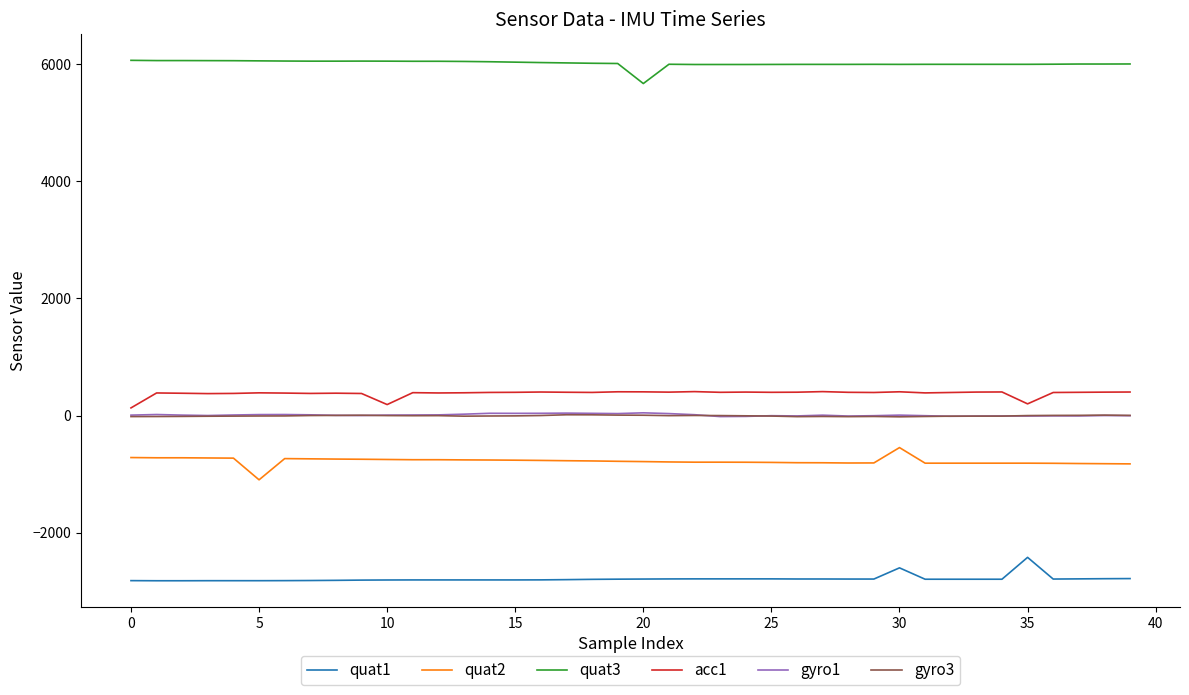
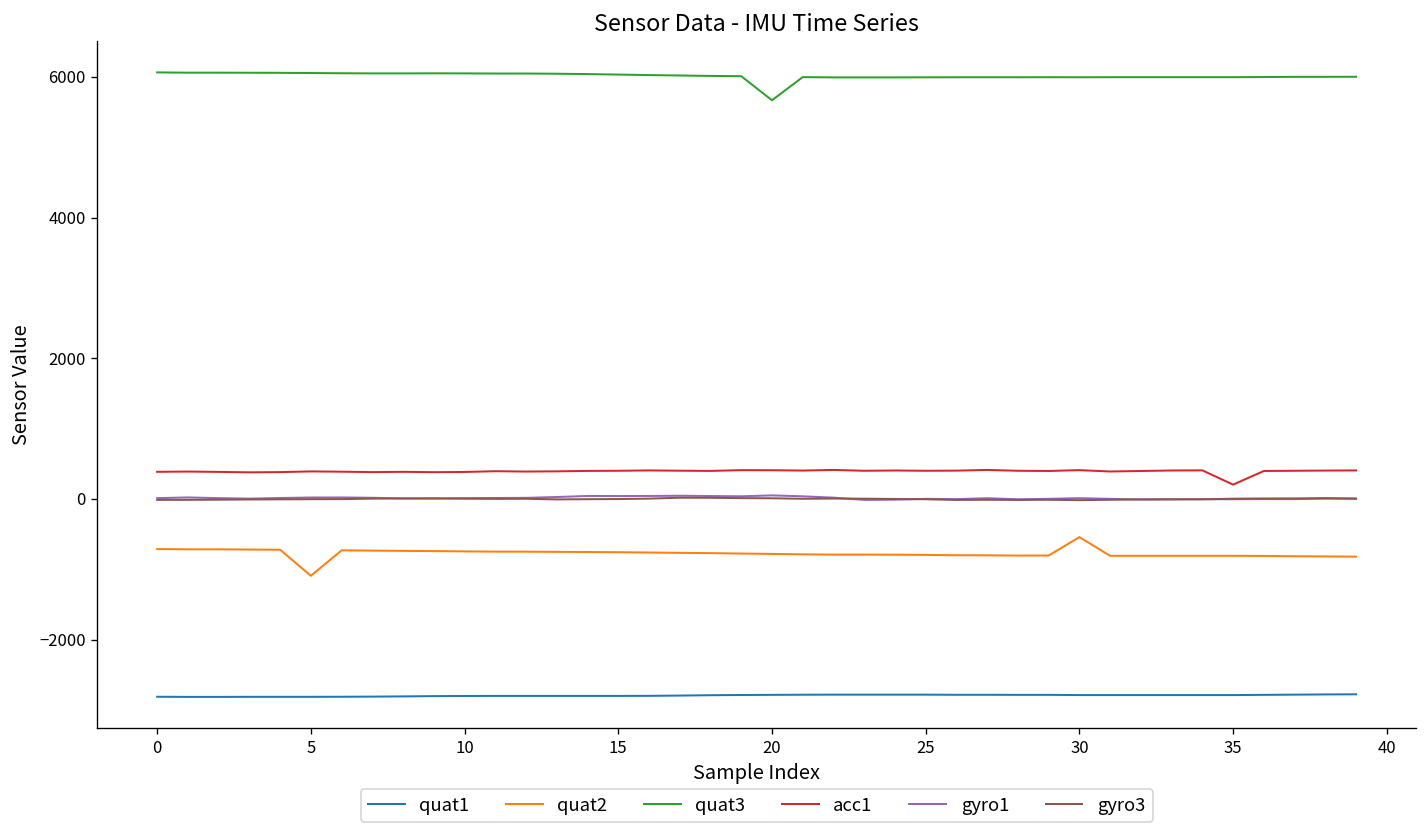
acc1, 0: 100 -> 400
acc1, 10: 200 -> 400
quat1, 30: -2600 -> -2800
quat1, 35: -2400 -> -2800
